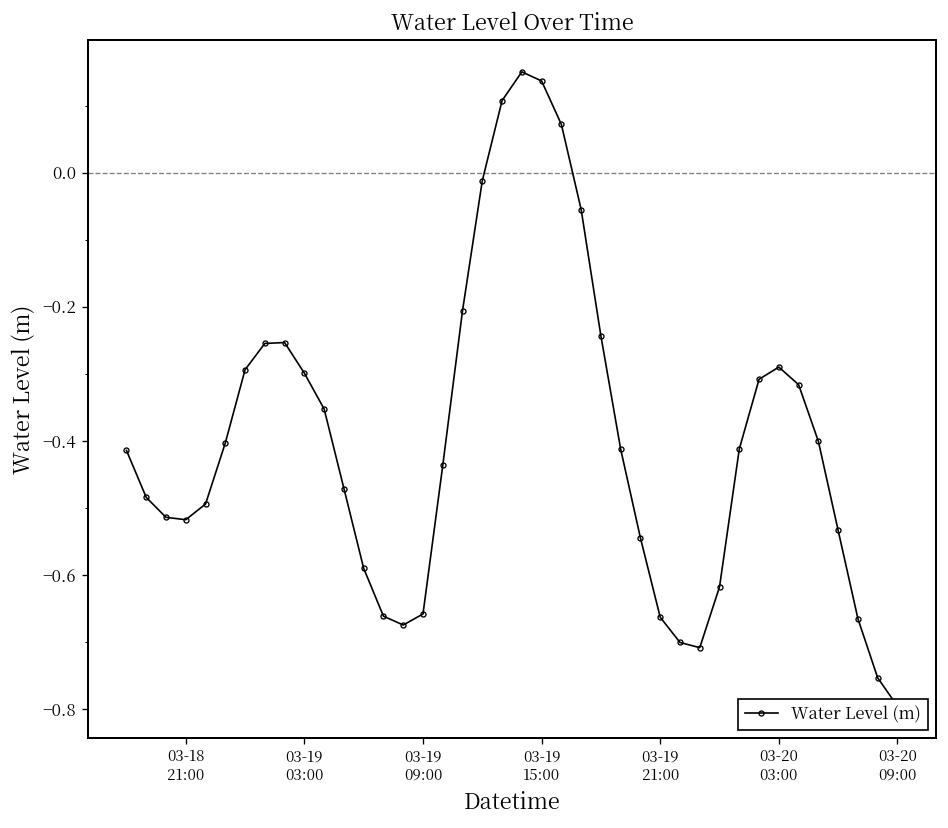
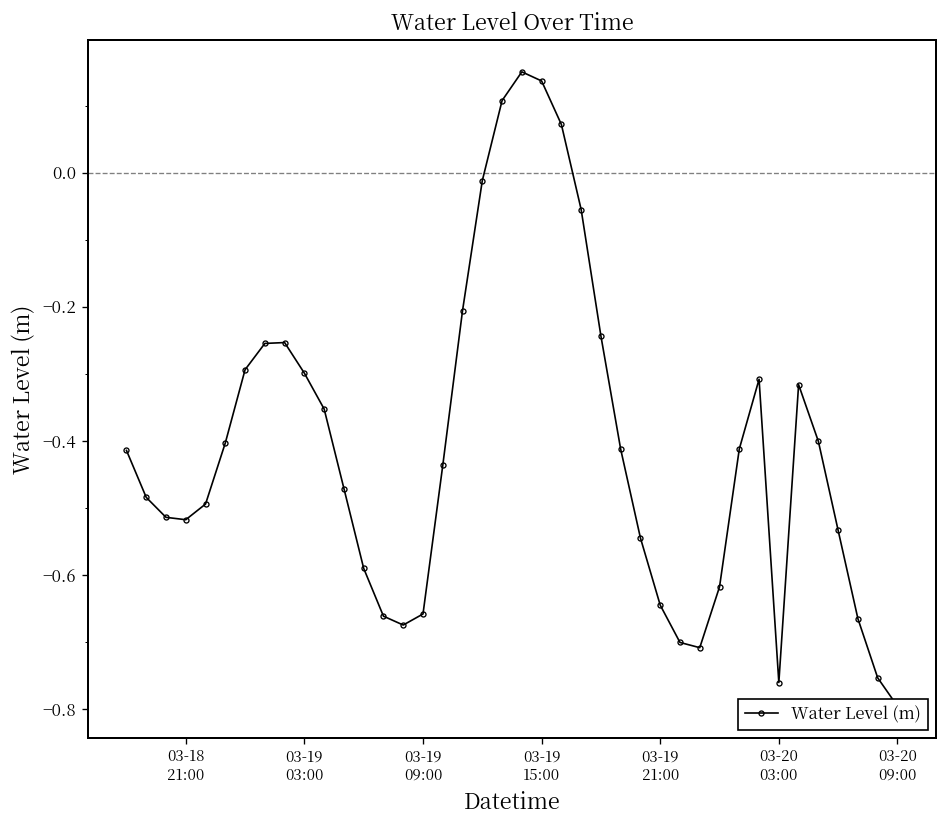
03-19 21:00: -0.66 -> -0.65
03-20 03:00: -0.29 -> -0.76
